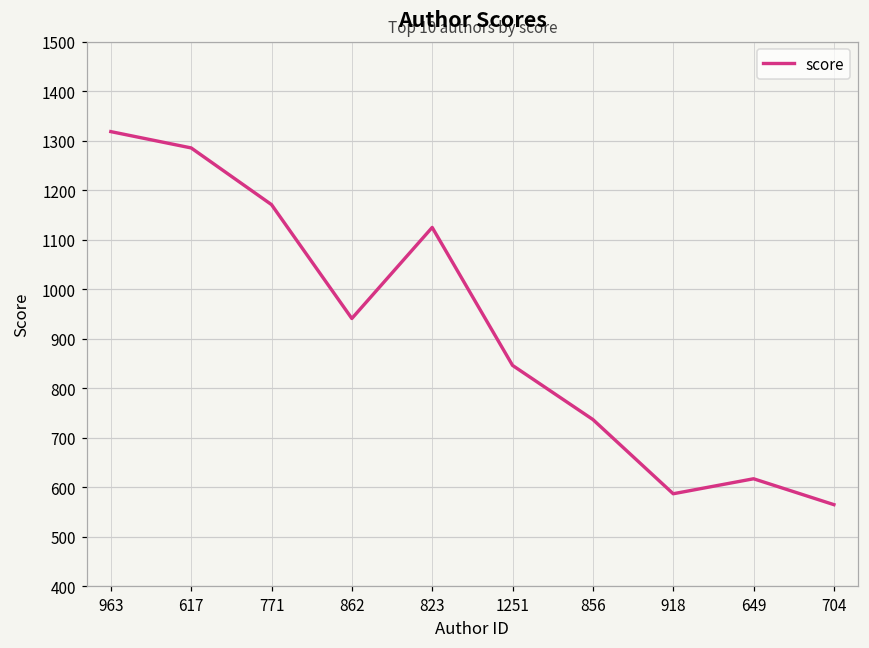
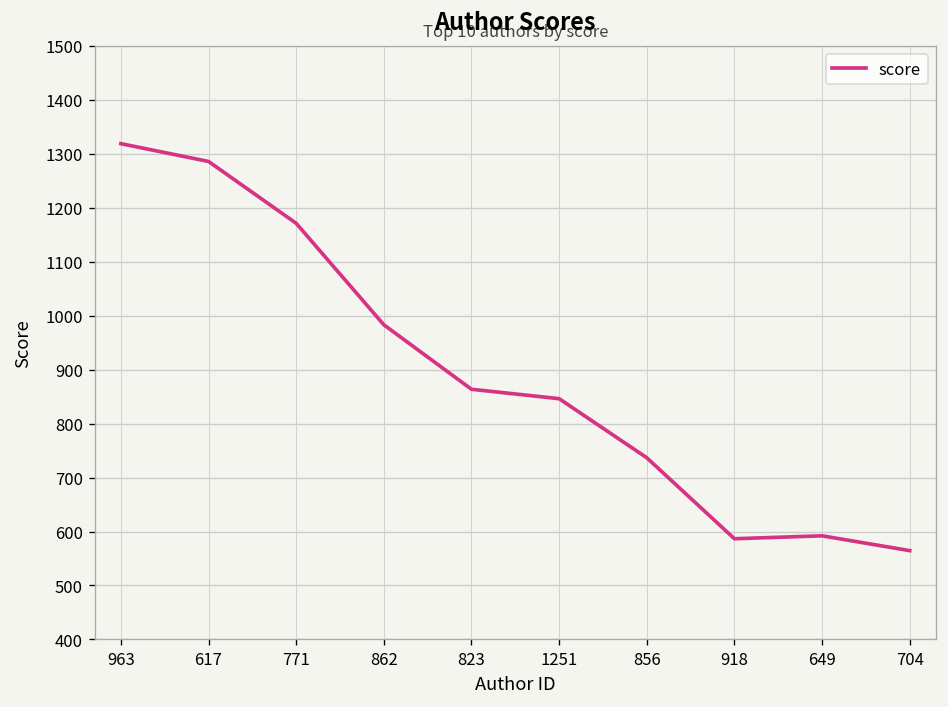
862: 940 -> 980
823: 1120 -> 860
649: 620 -> 590
